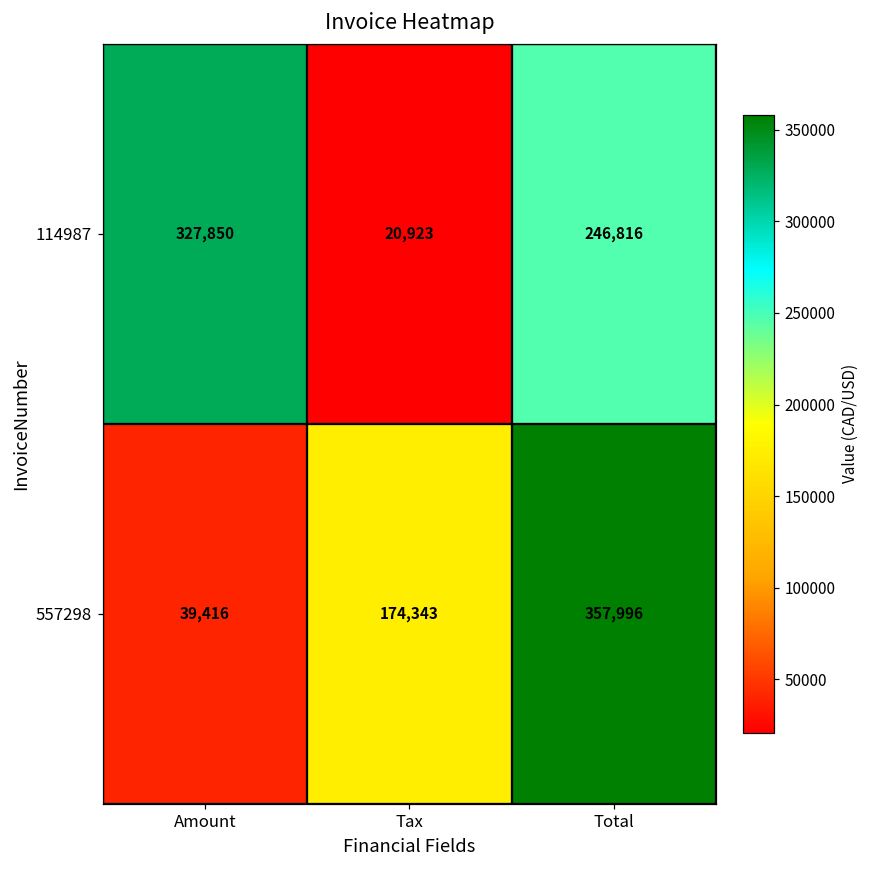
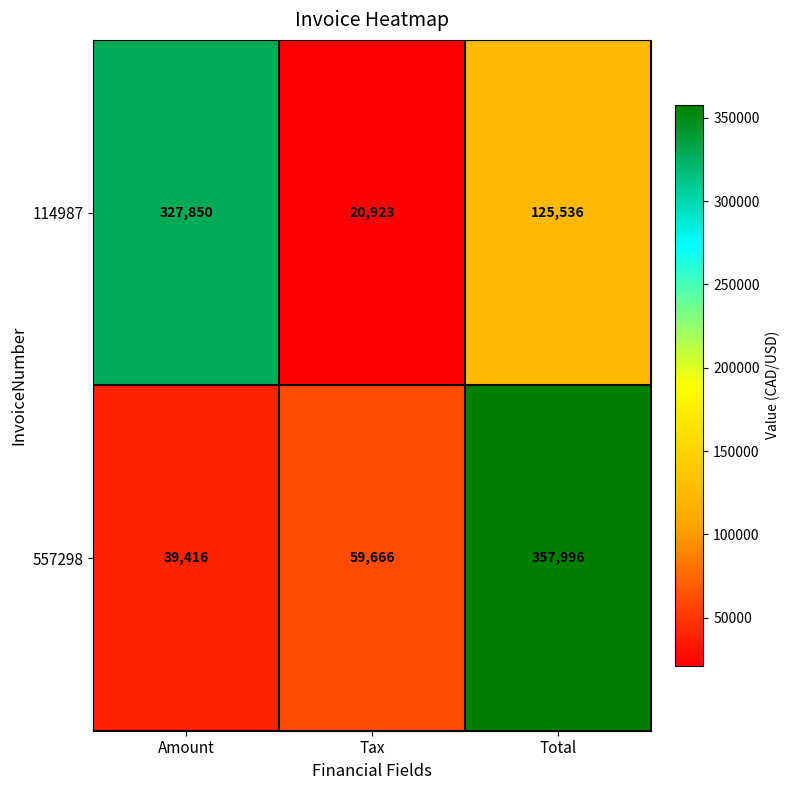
114987, Total: 246,816 -> 125,536
557298, Tax: 174,343 -> 59,666
